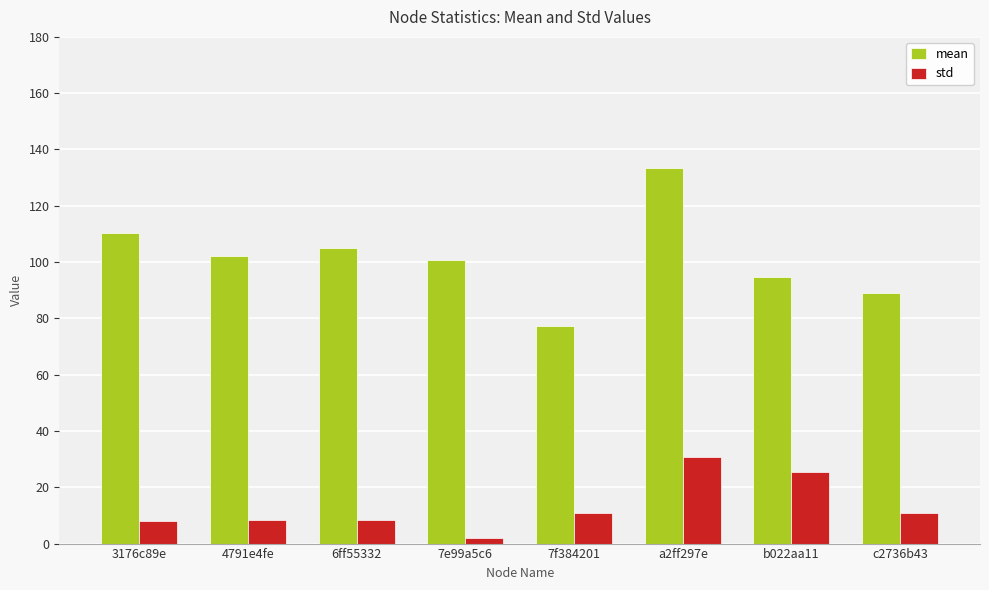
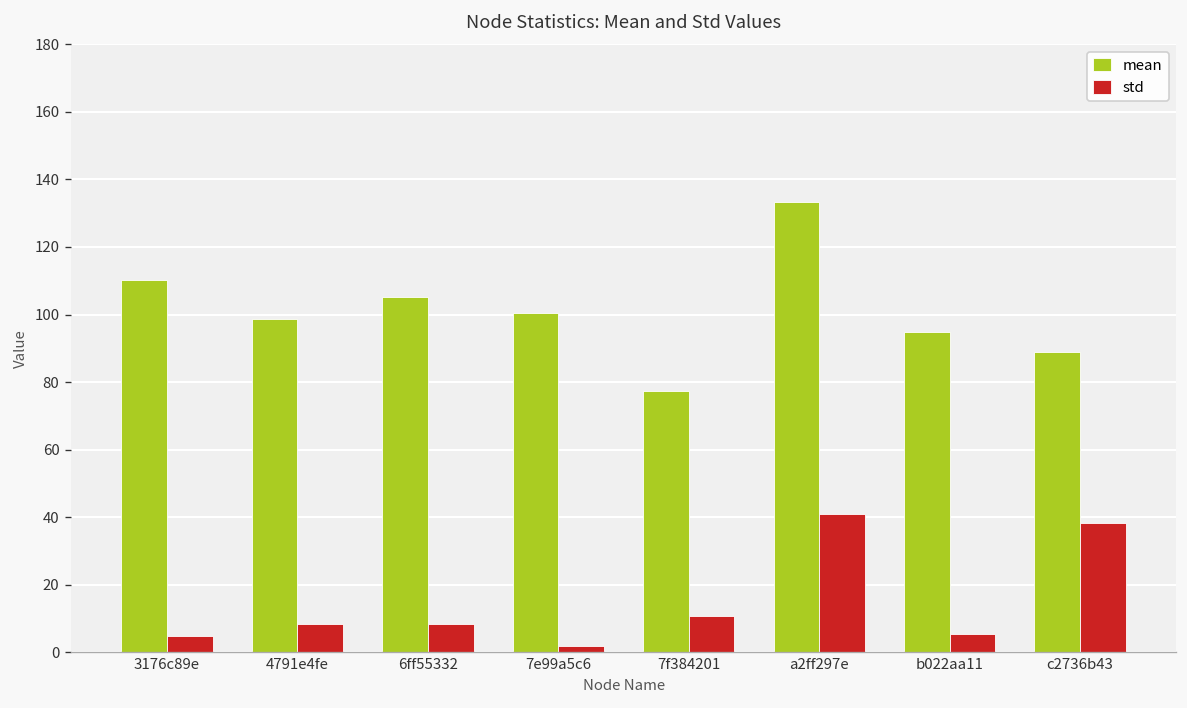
std, 3176c89e: 8 -> 5
mean, 4791e4fe: 102 -> 99
std, a2ff297e: 31 -> 41
std, b022aa11: 26 -> 5
std, c2736b43: 11 -> 38
